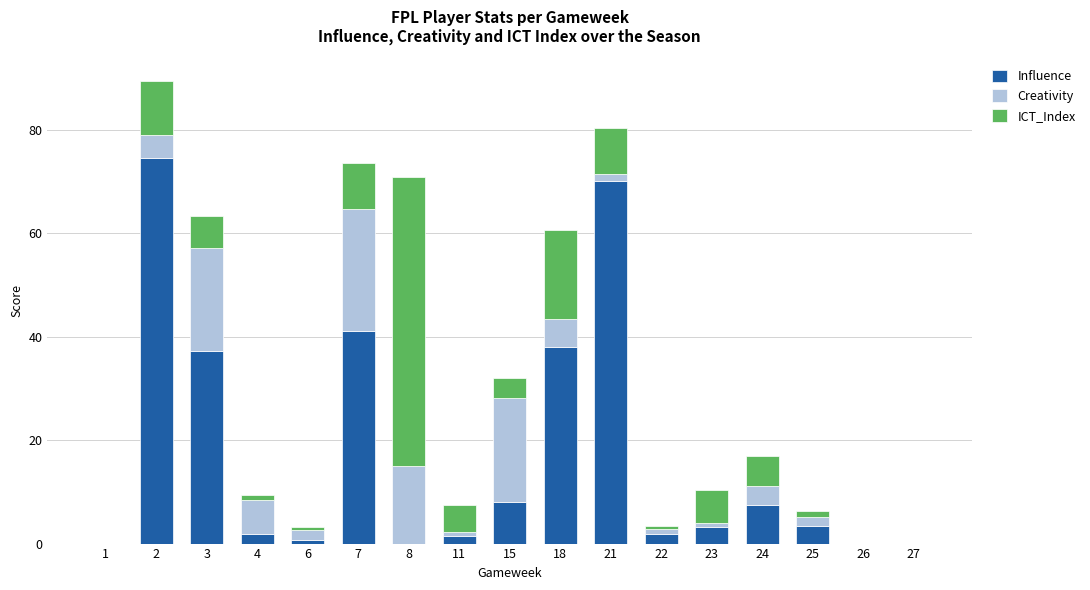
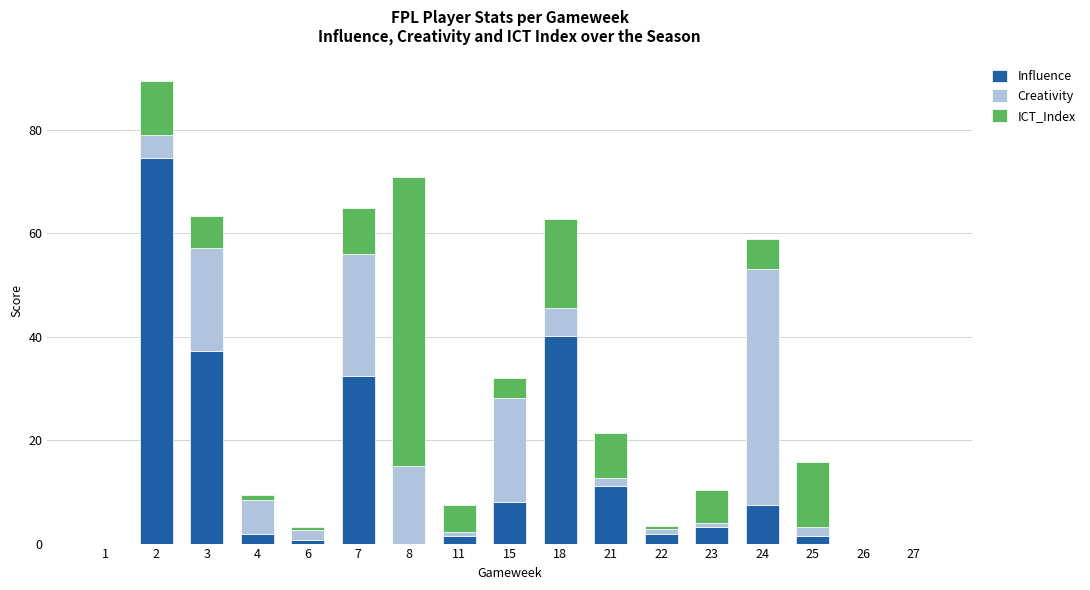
Influence, 7: 41 -> 32
Influence, 18: 38 -> 40
Influence, 21: 70 -> 11
Creativity, 24: 4 -> 46
Influence, 25: 3 -> 2
ICT_Index, 25: 1 -> 13
